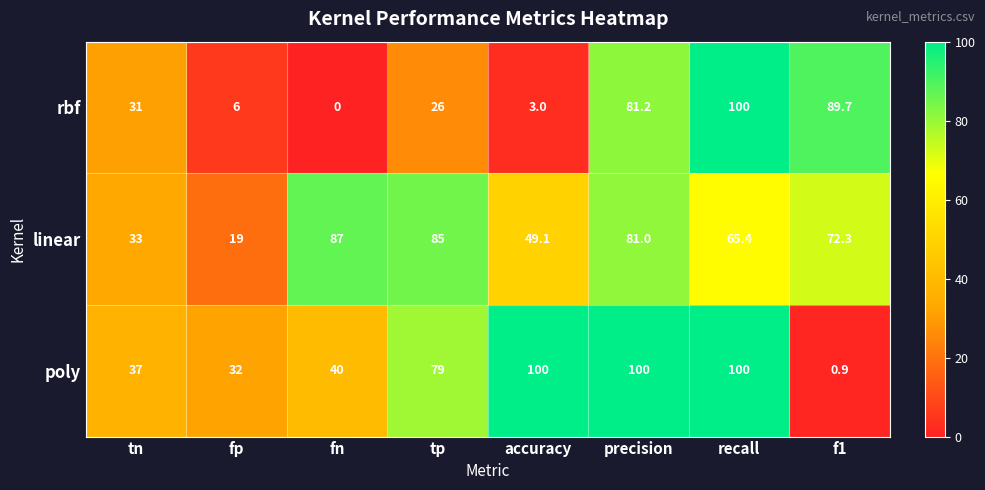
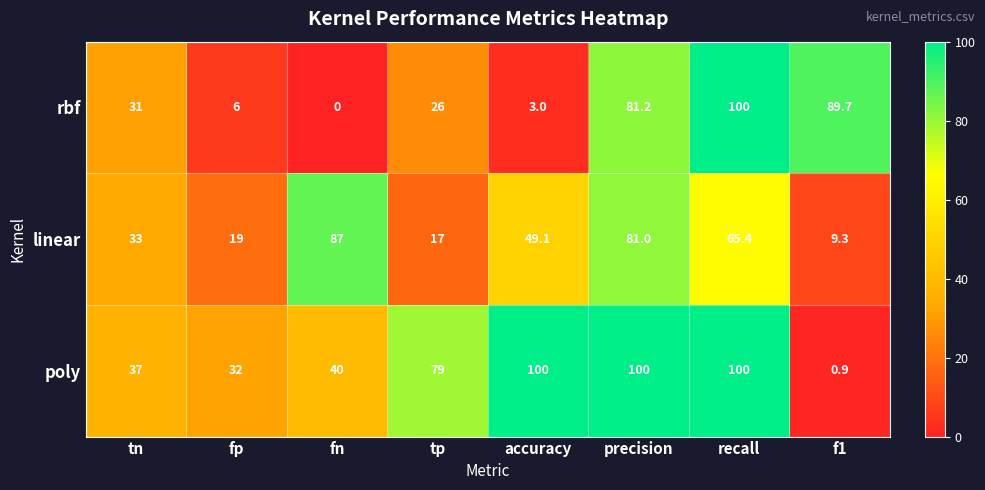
linear, tp: 85 -> 17
linear, f1: 72.3 -> 9.3
